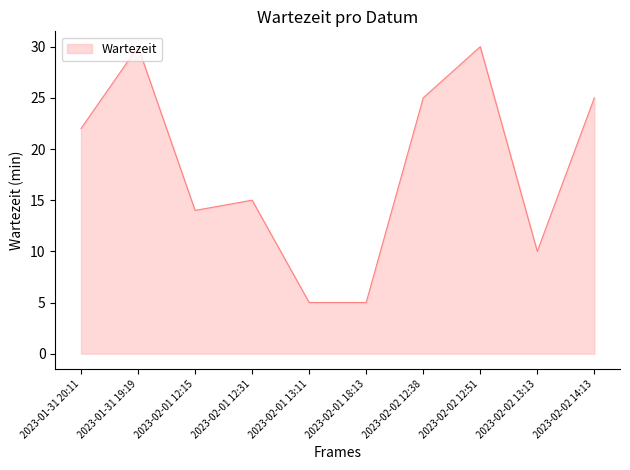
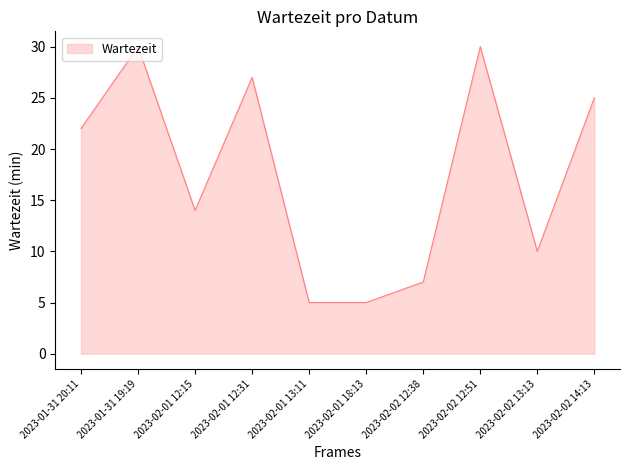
2023-02-01 12:31: 15 -> 27
2023-02-02 12:38: 25 -> 7
